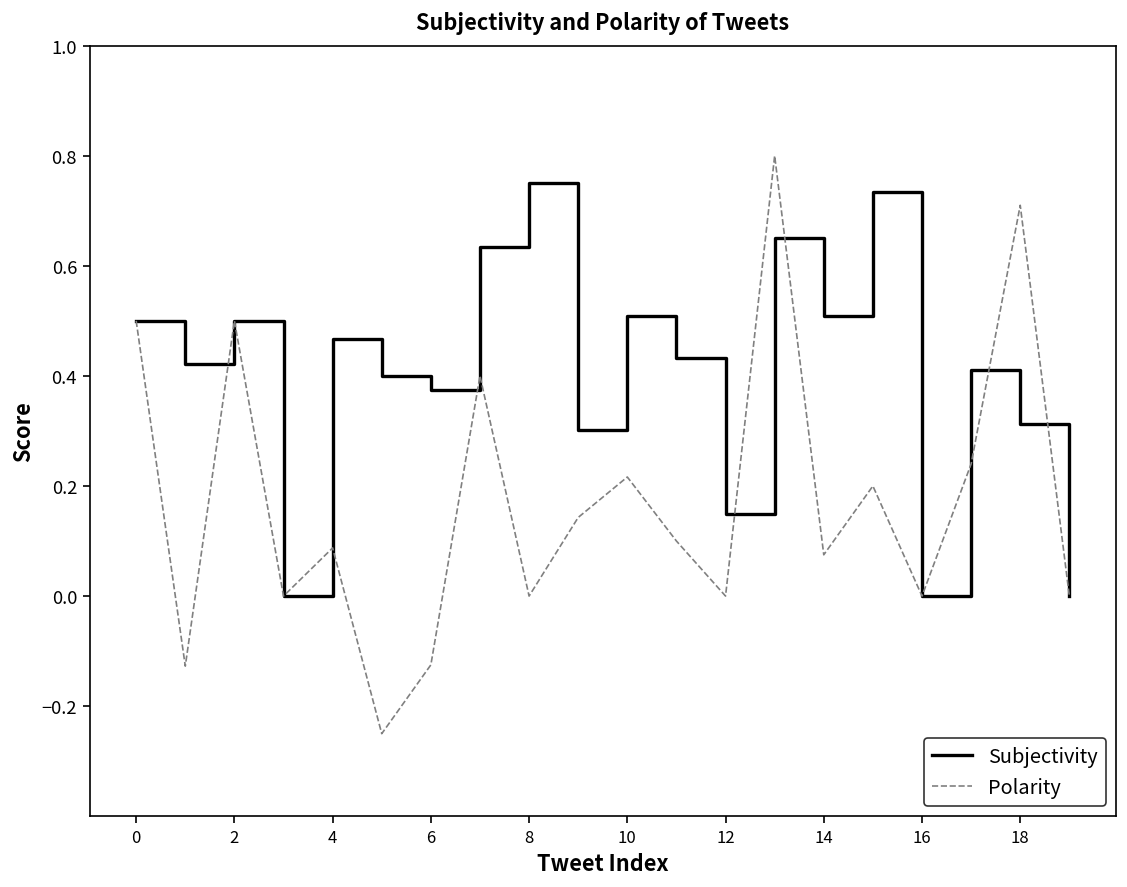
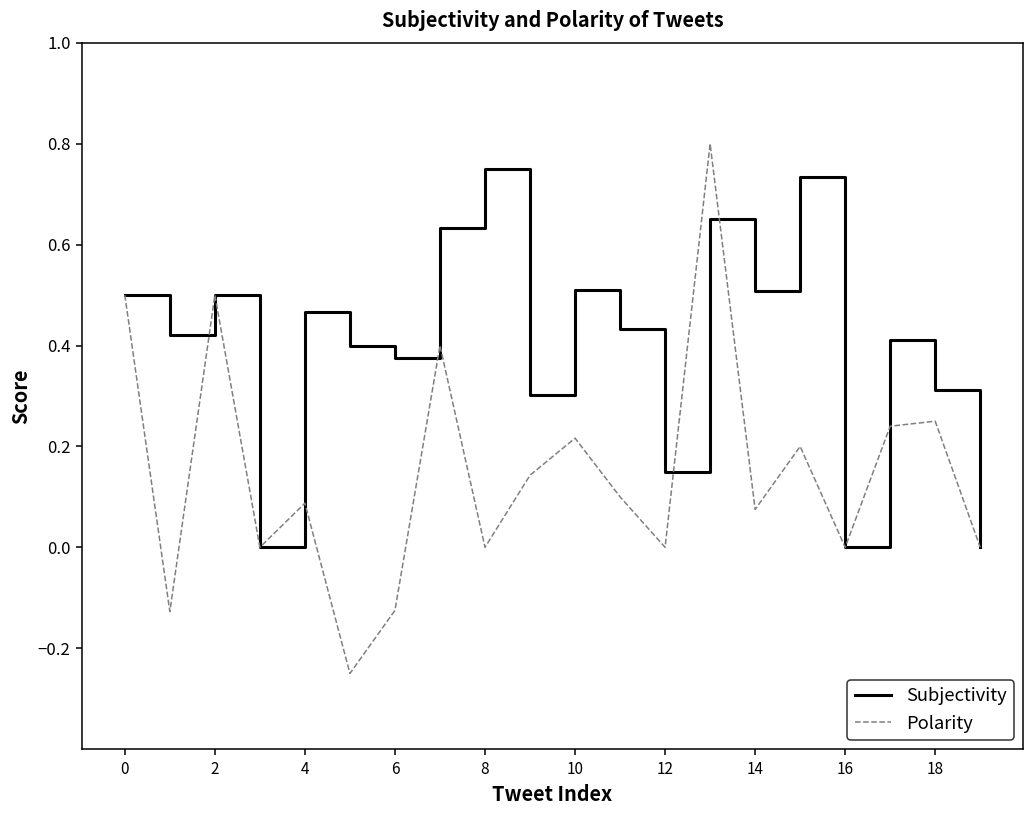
Polarity, 18: 0.71 -> 0.25
